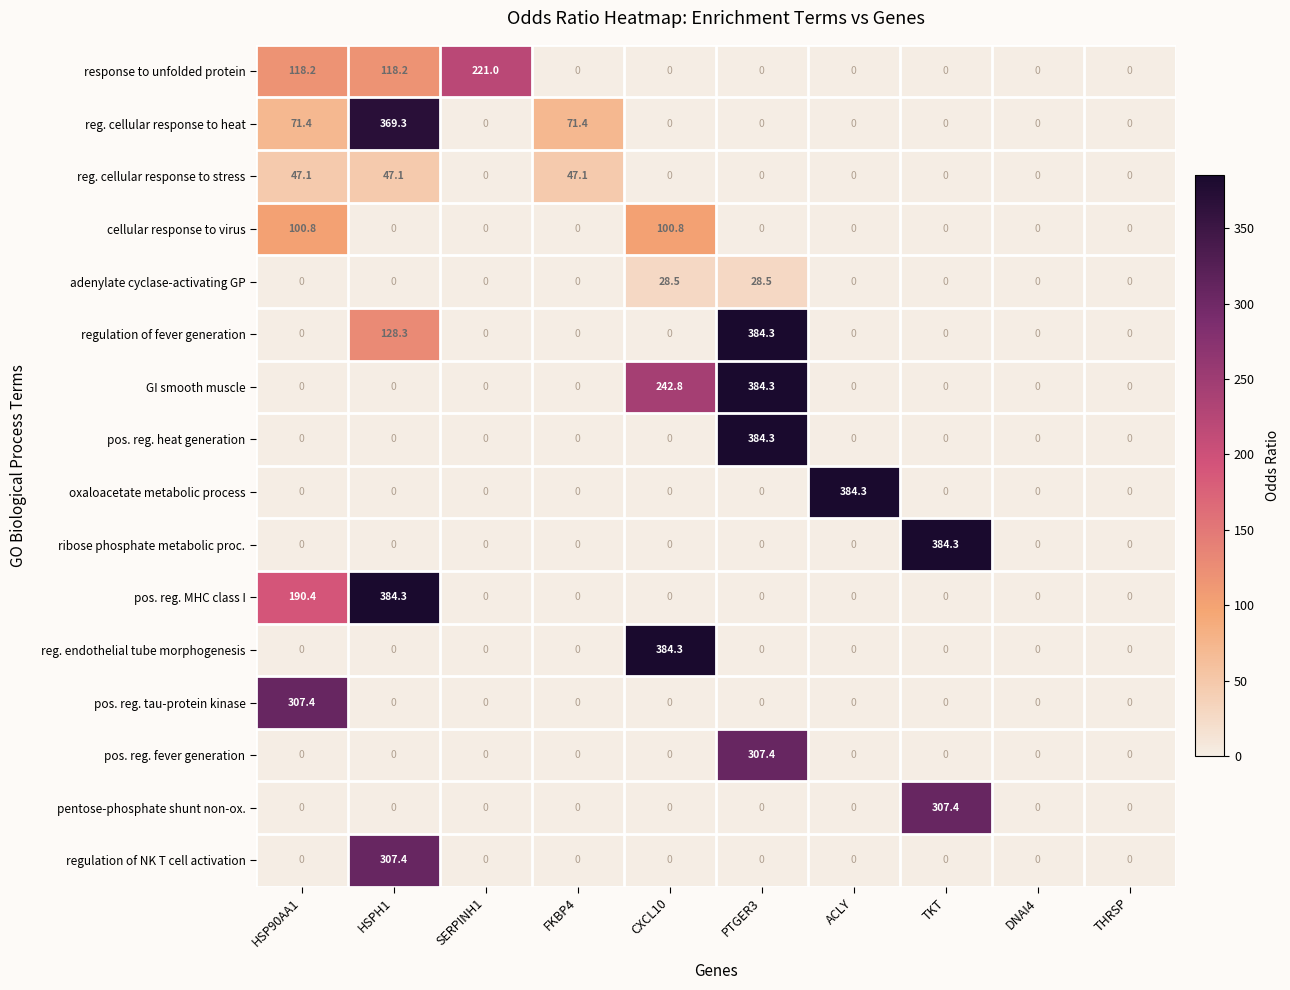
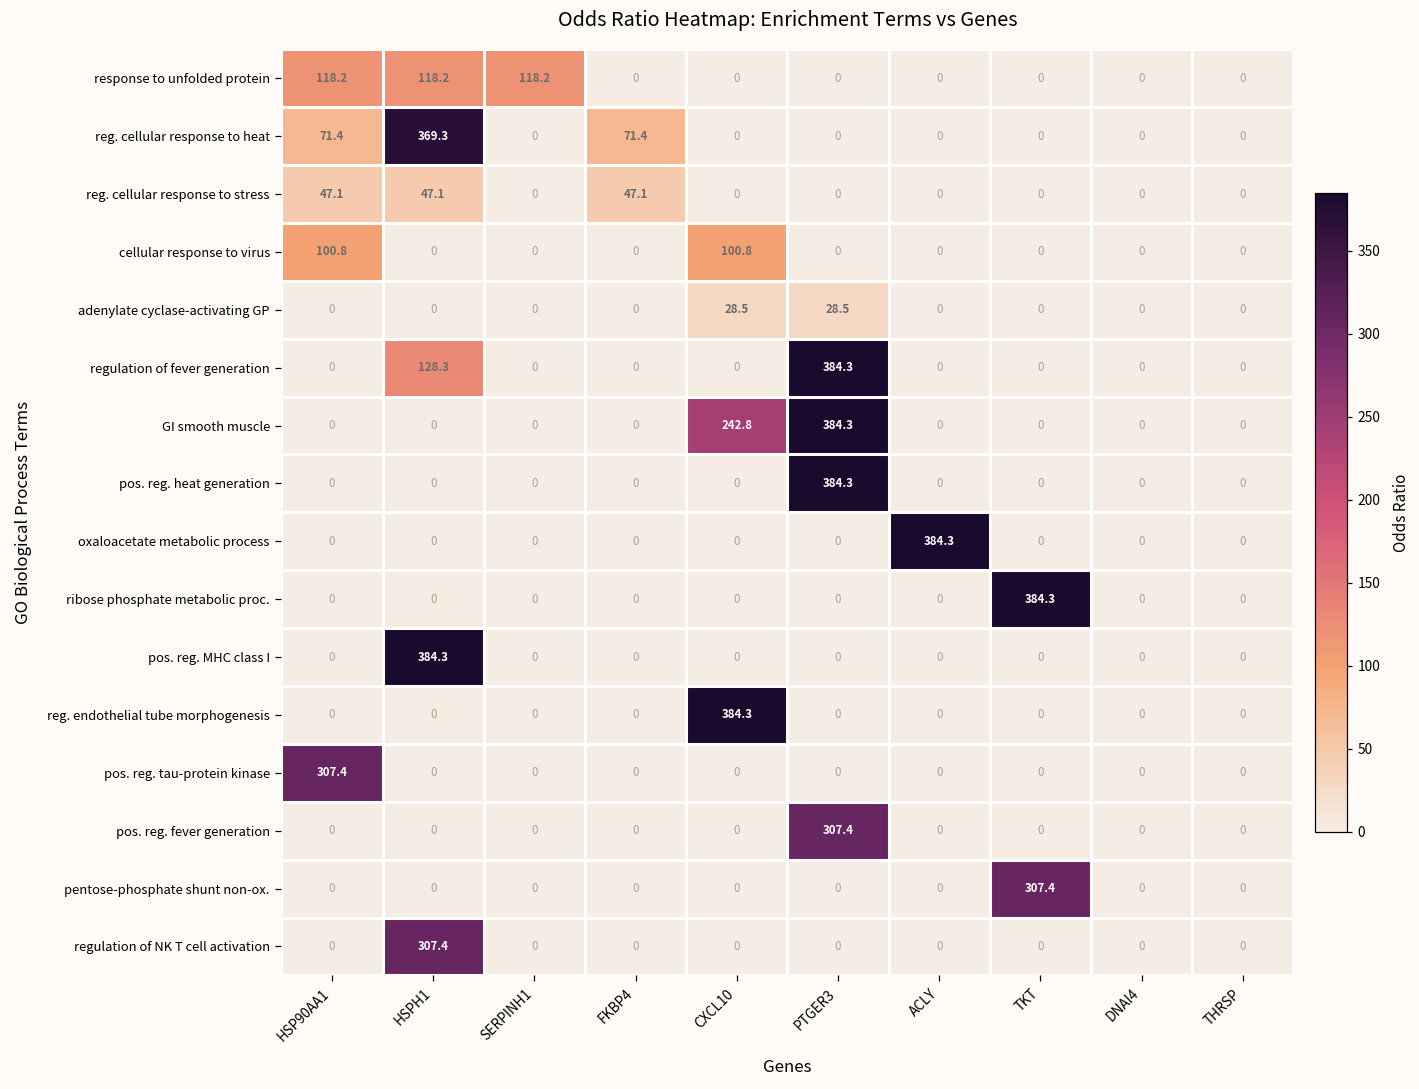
response to unfolded protein, SERPINH1: 221.0 -> 118.2
pos. reg. MHC class I, HSP90AA1: 190.4 -> 0
